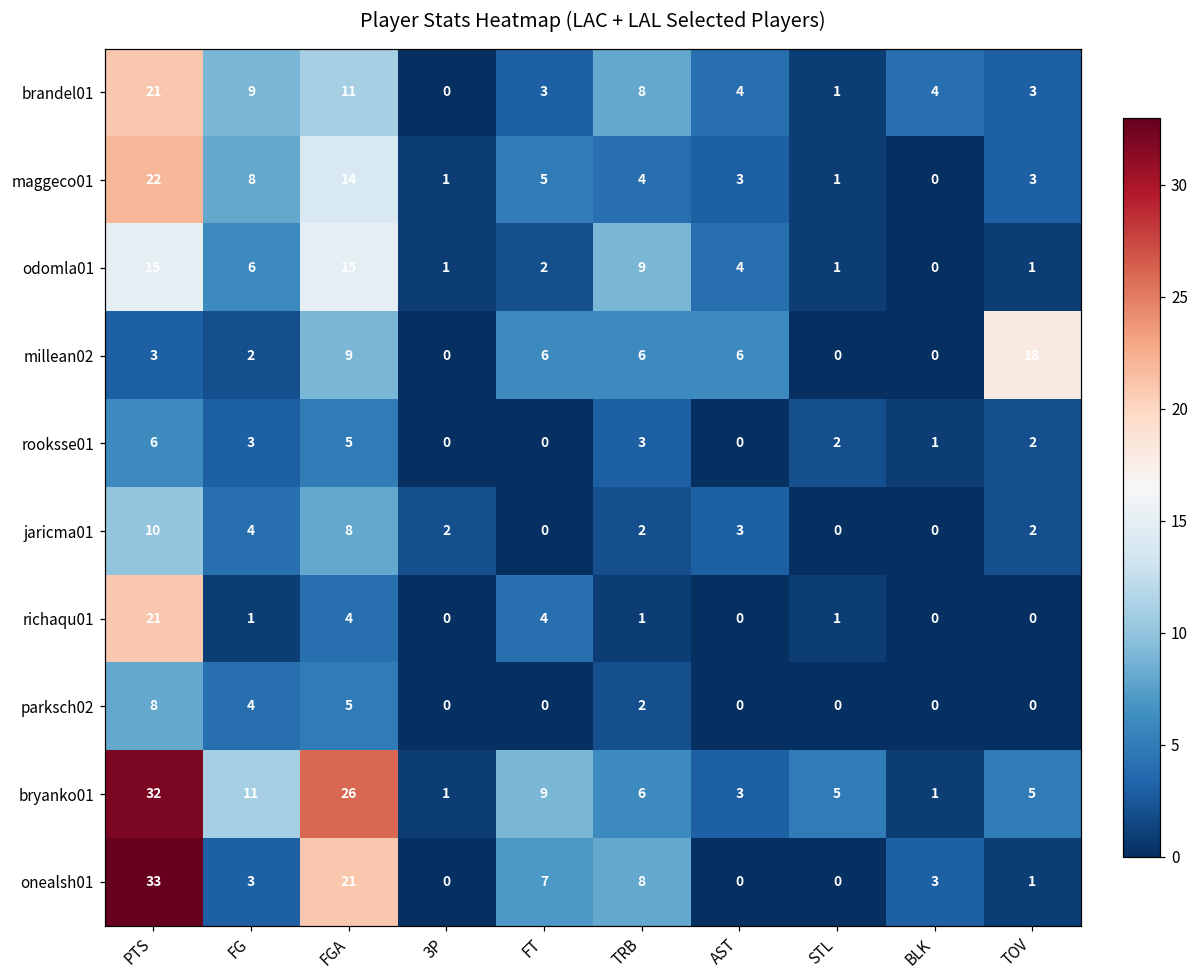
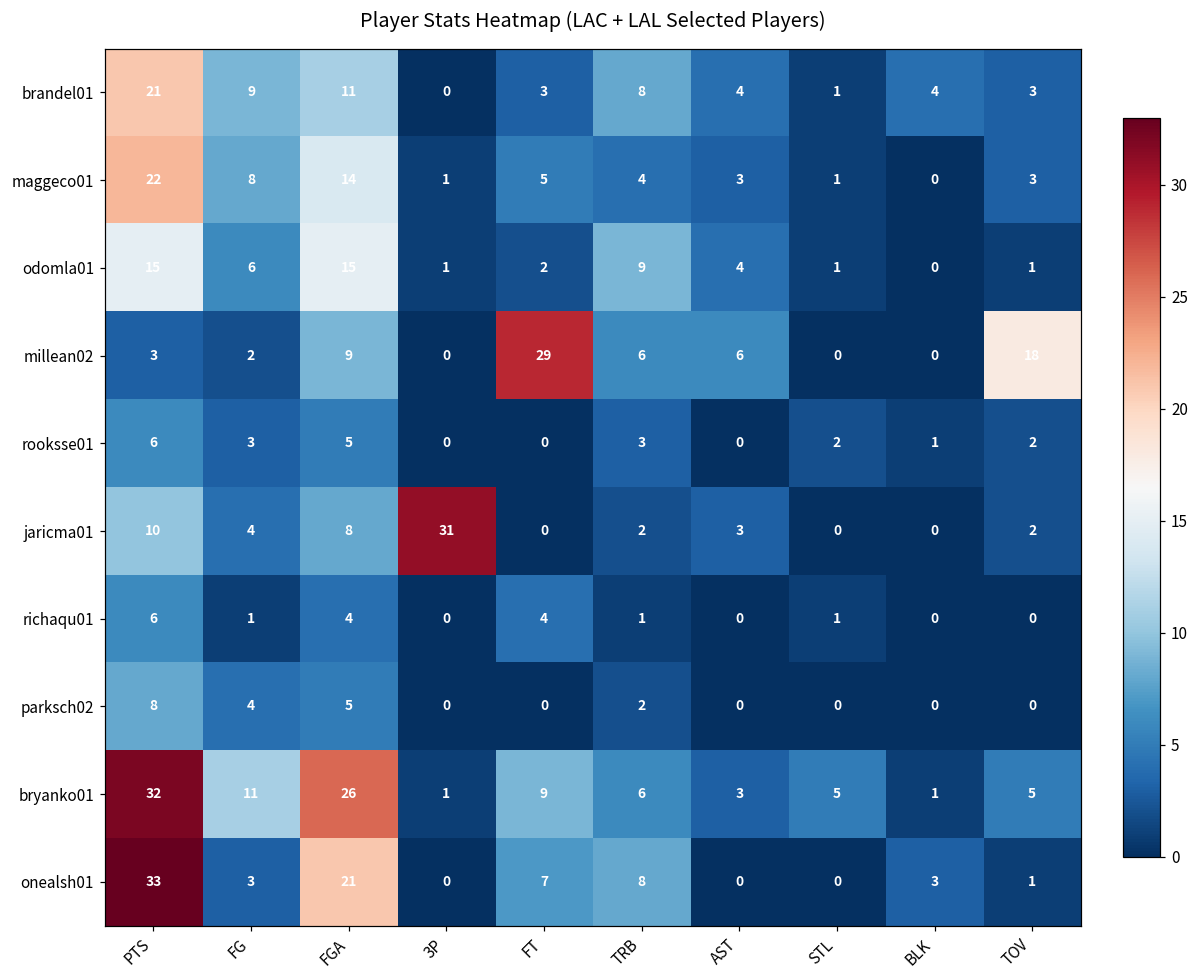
millean02, FT: 6 -> 29
jaricma01, 3P: 2 -> 31
richaqu01, PTS: 21 -> 6
